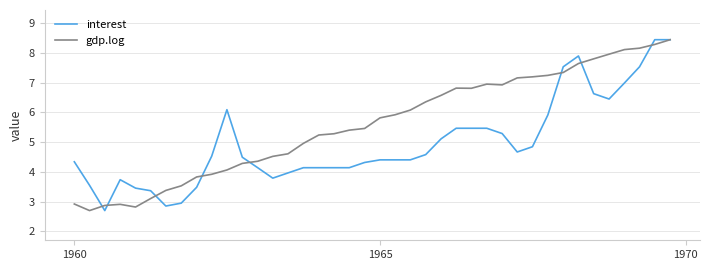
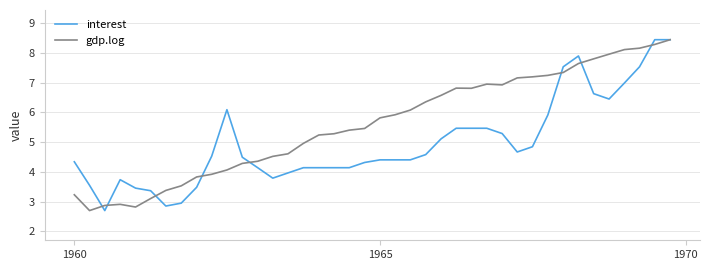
gdp.log, 1960: 2.9 -> 3.2
